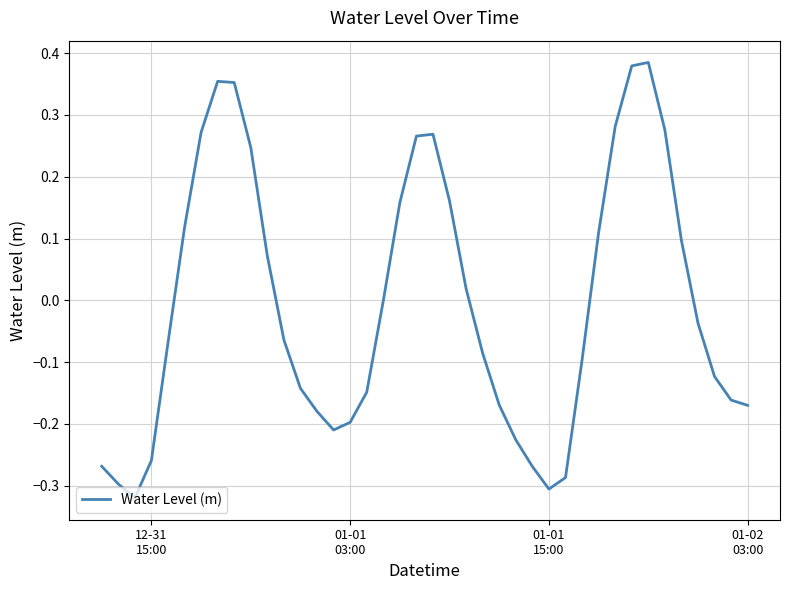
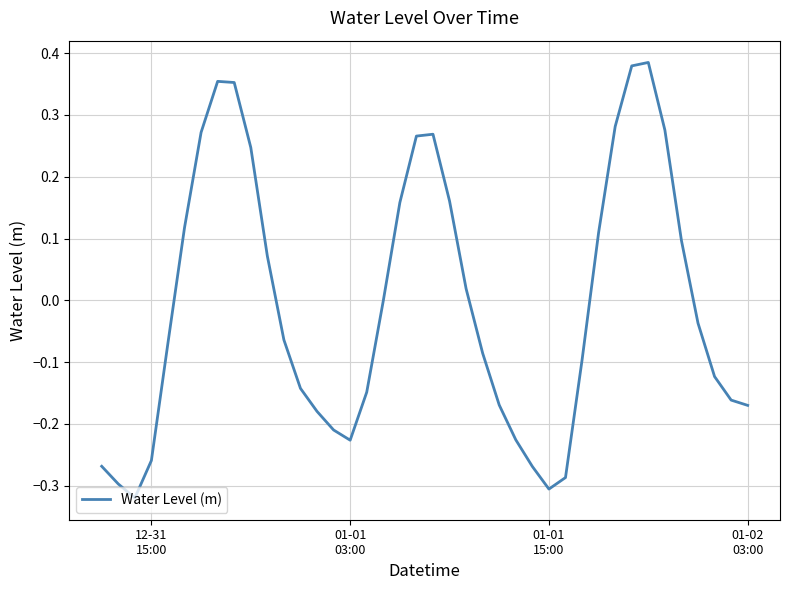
01-01 03:00: -0.20 -> -0.23
